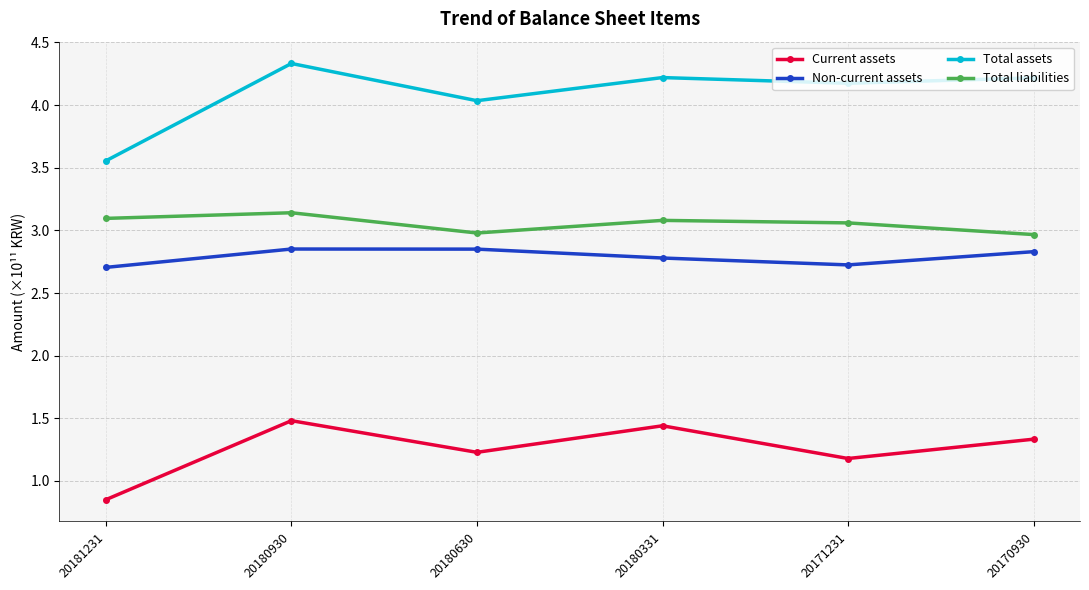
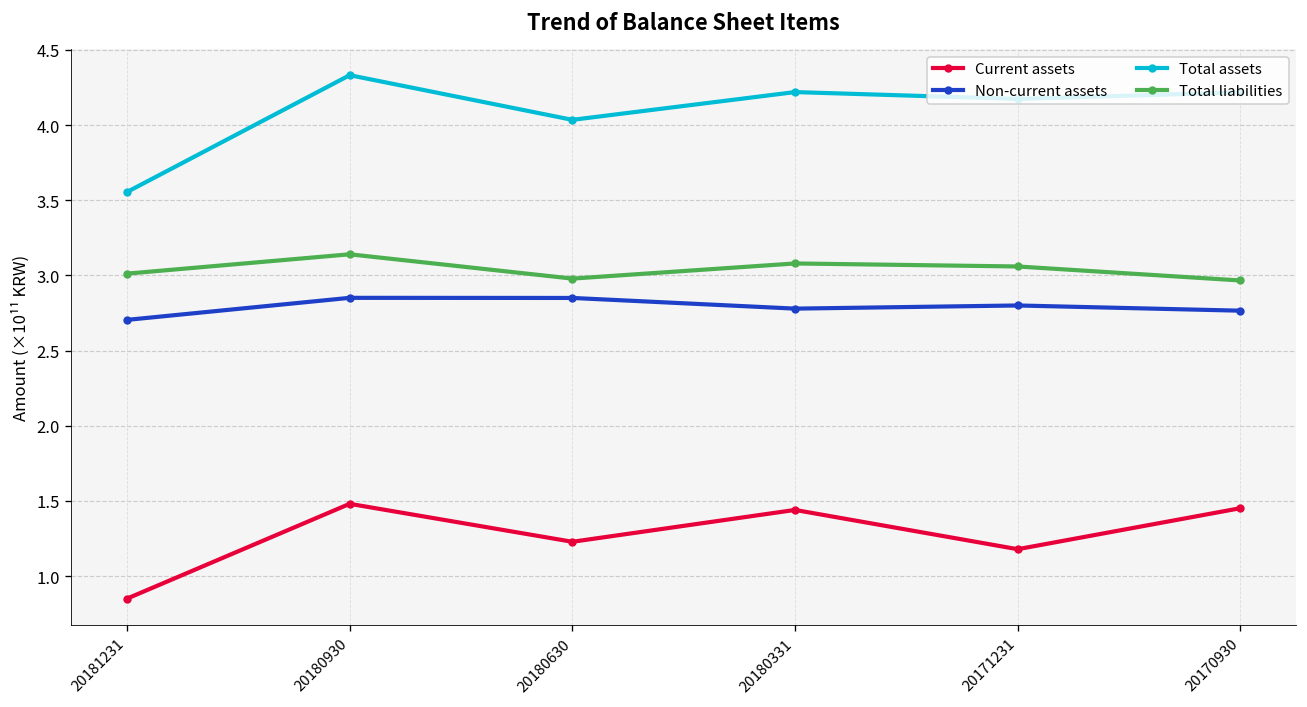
Total liabilities, 20181231: 3.10 -> 3.01
Non-current assets, 20171231: 2.72 -> 2.80
Current assets, 20170930: 1.33 -> 1.45
Non-current assets, 20170930: 2.83 -> 2.77
